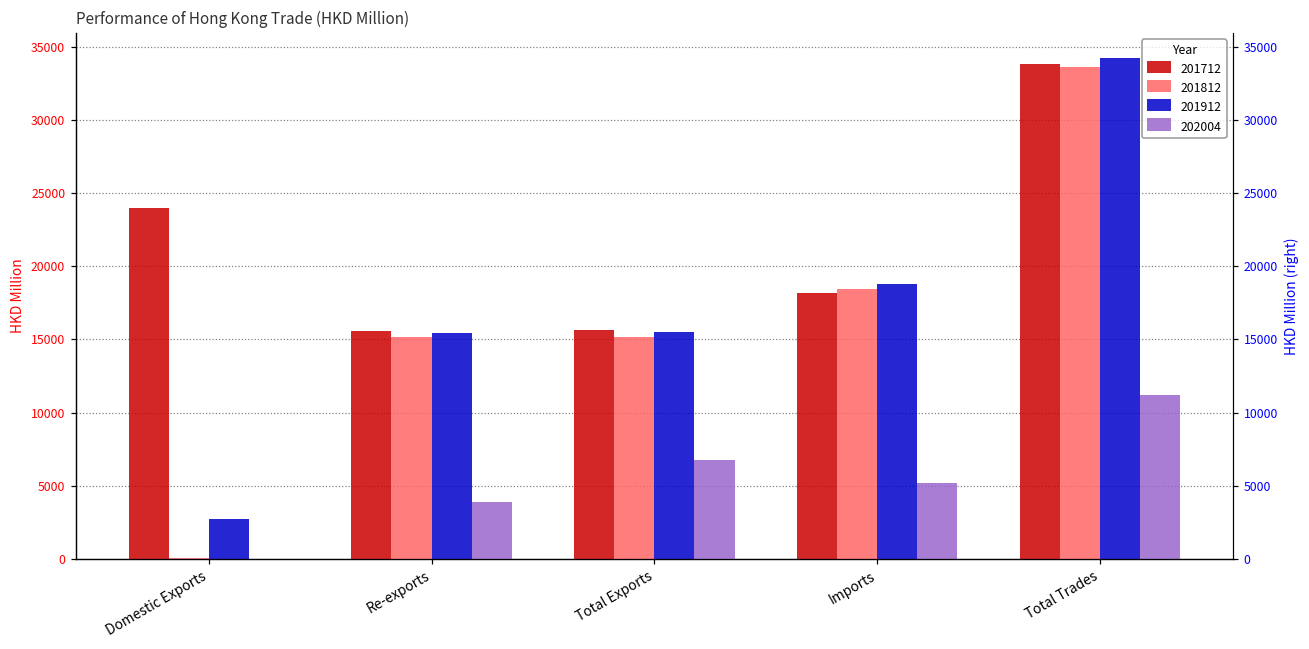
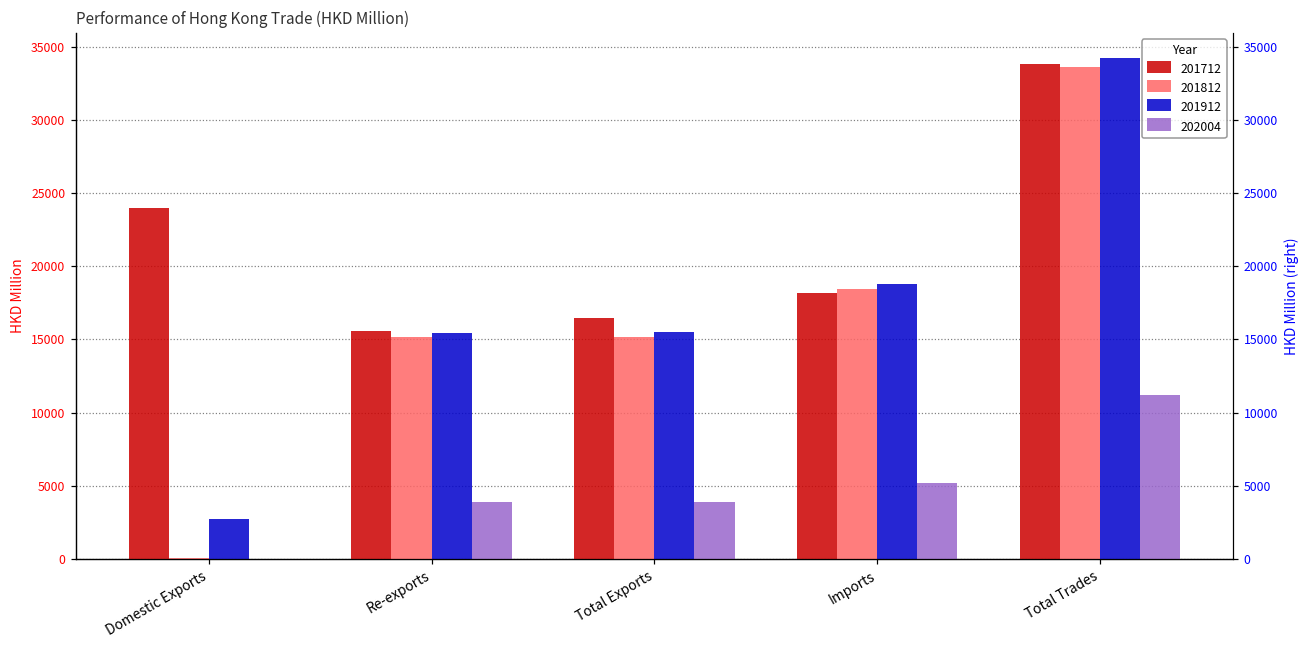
201712, Total Exports: 15600 -> 16500
202004, Total Exports: 6700 -> 3900
